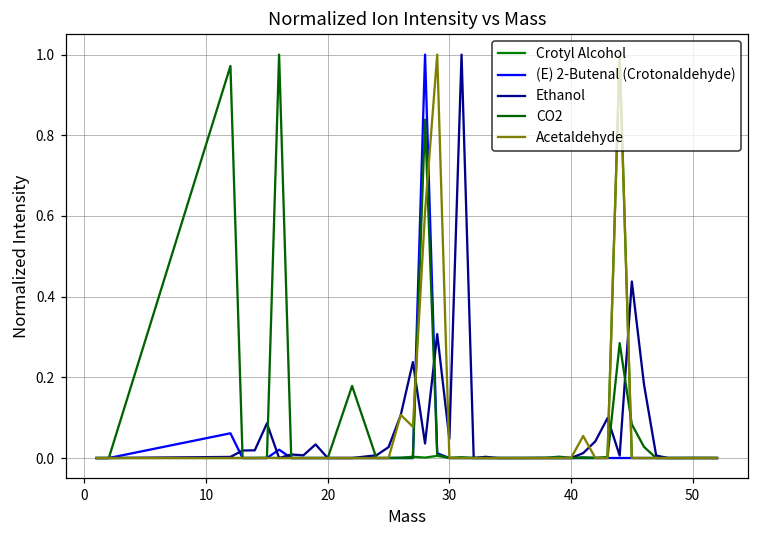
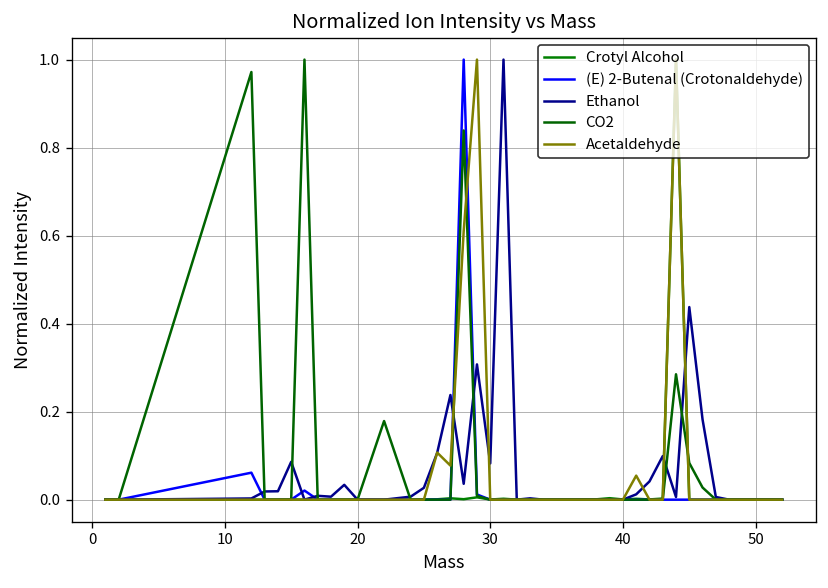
Ethanol, 30: 0.05 -> 0.08
